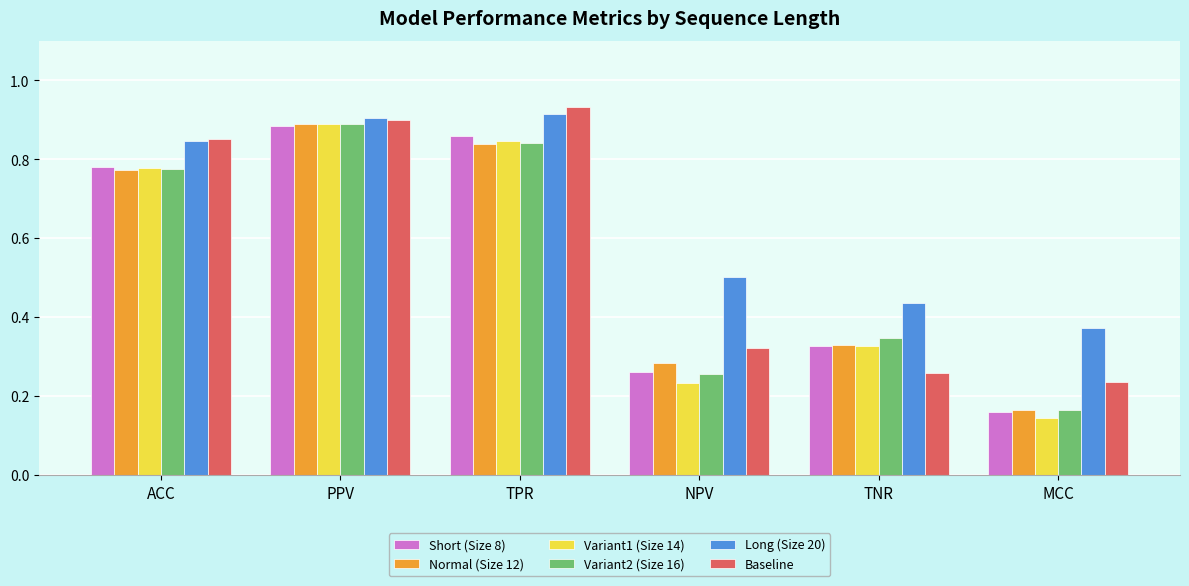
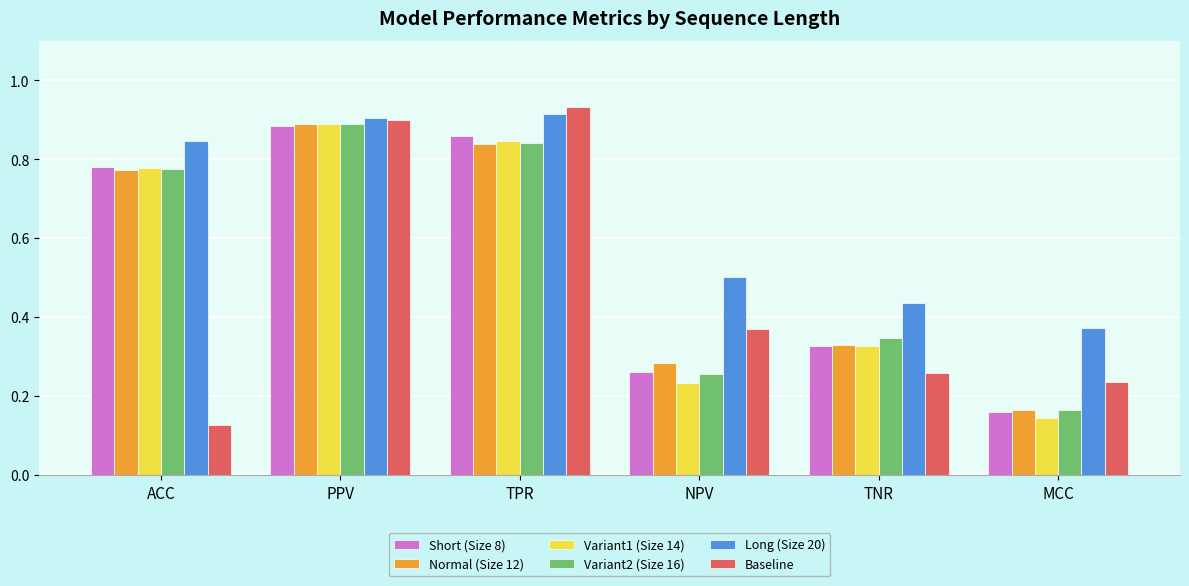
Baseline, ACC: 0.85 -> 0.13
Baseline, NPV: 0.32 -> 0.37
